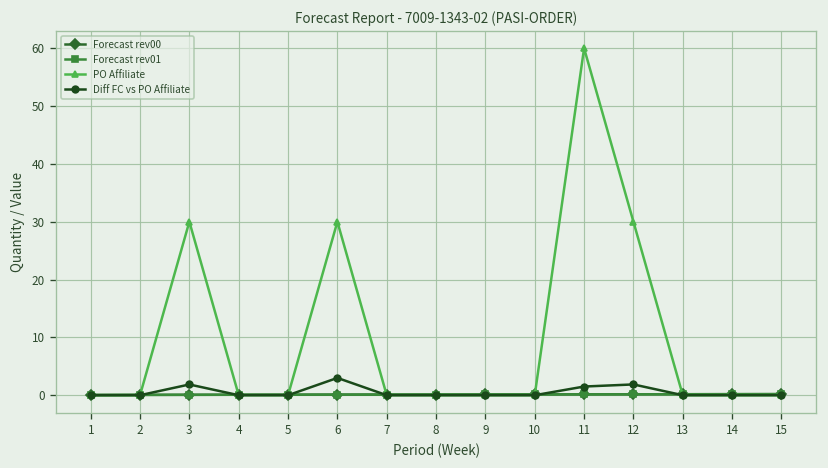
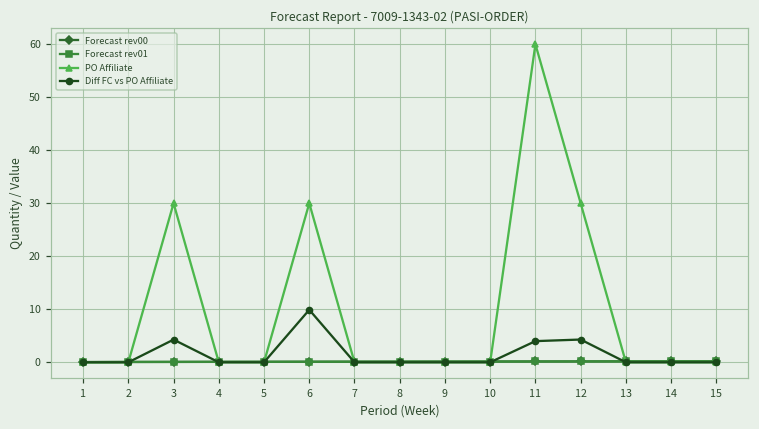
Diff FC vs PO Affiliate, 3: 2 -> 4
Diff FC vs PO Affiliate, 6: 3 -> 10
Diff FC vs PO Affiliate, 11: 2 -> 4
Diff FC vs PO Affiliate, 12: 2 -> 4
